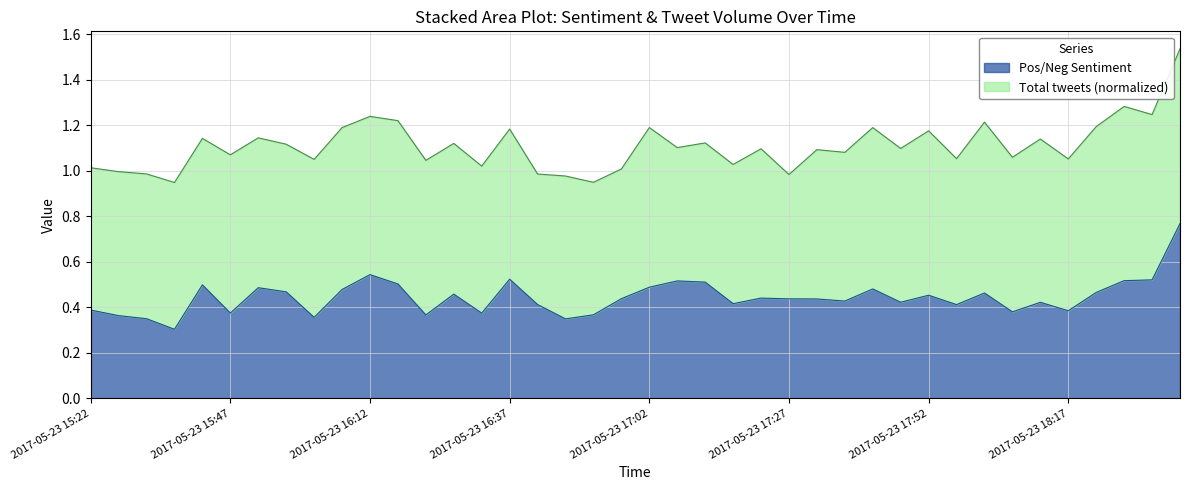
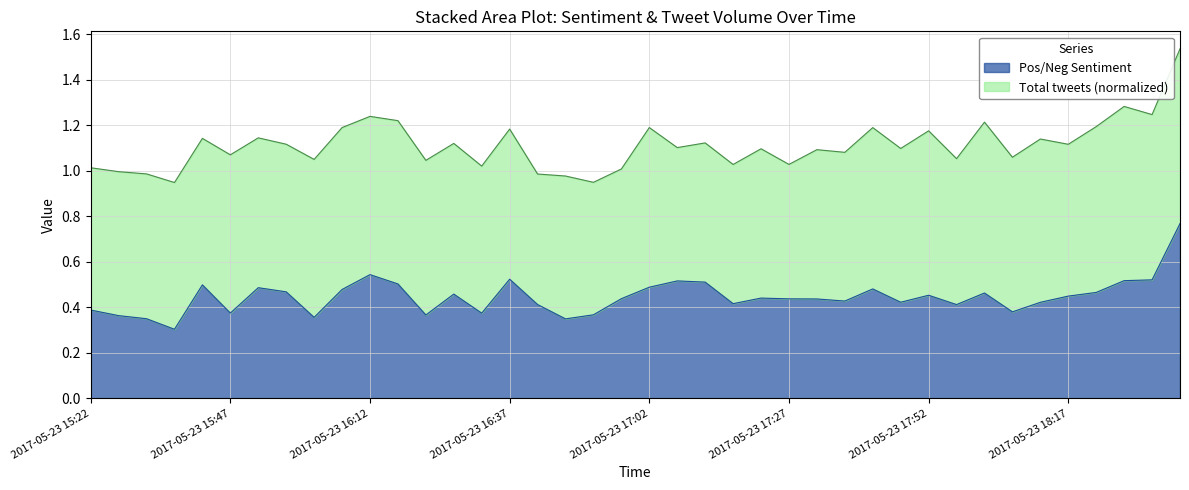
Total tweets (normalized), 2017-05-23 17:27: 0.55 -> 0.59
Pos/Neg Sentiment, 2017-05-23 18:17: 0.38 -> 0.45
